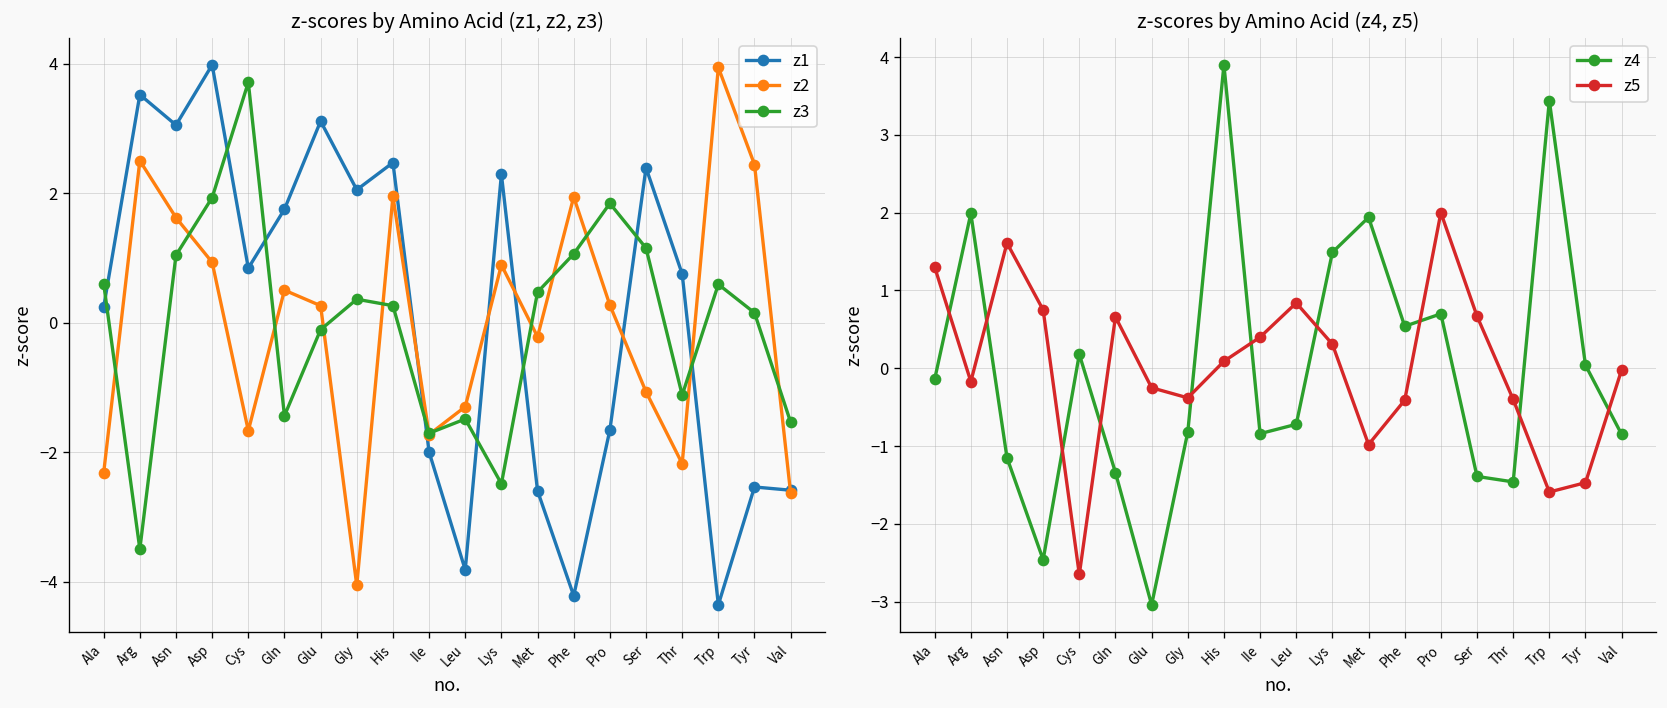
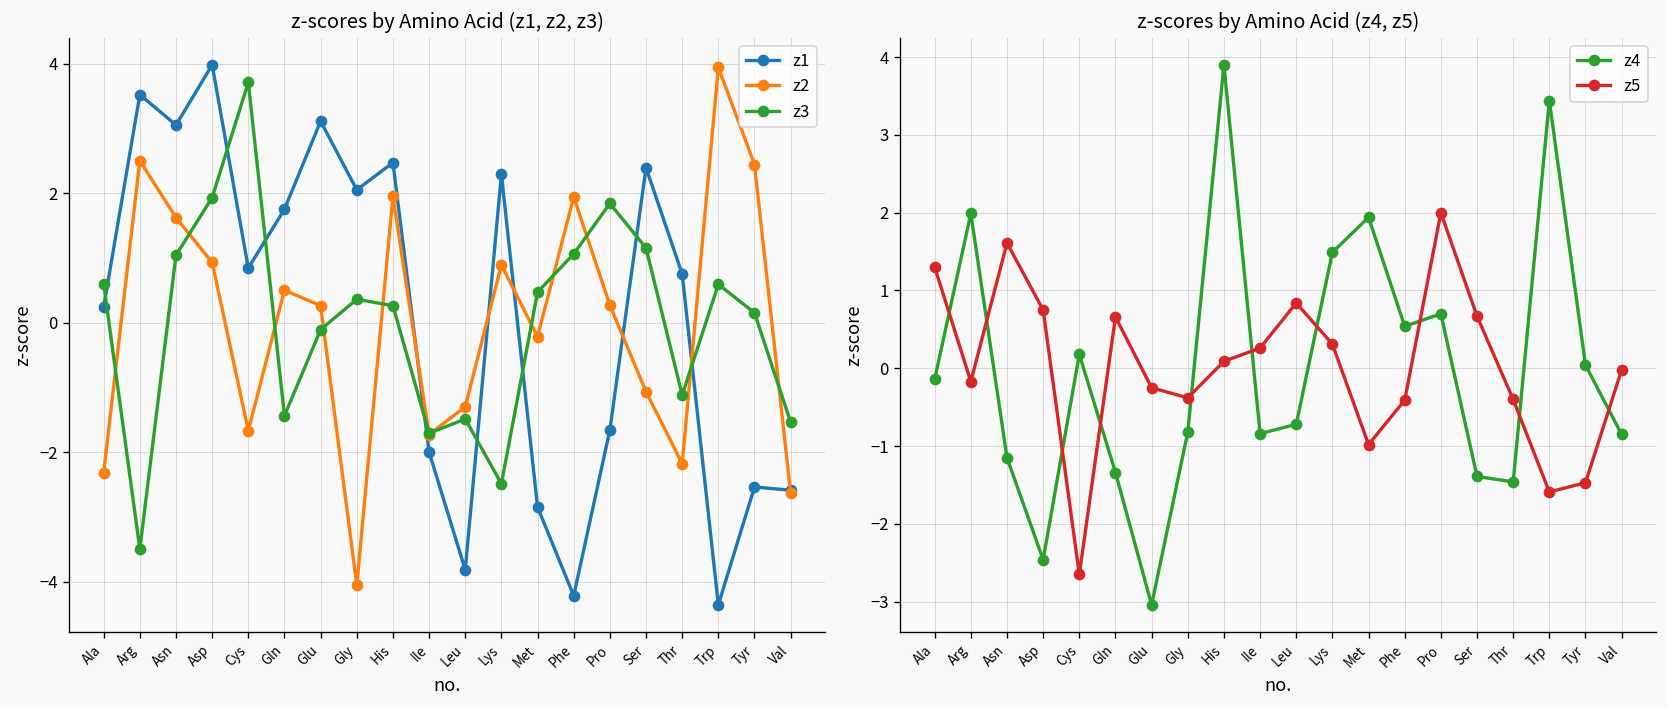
z-scores by Amino Acid (z1, z2, z3), z1, Met: -2.6 -> -2.9
z-scores by Amino Acid (z4, z5), z5, Ile: 0.4 -> 0.3
